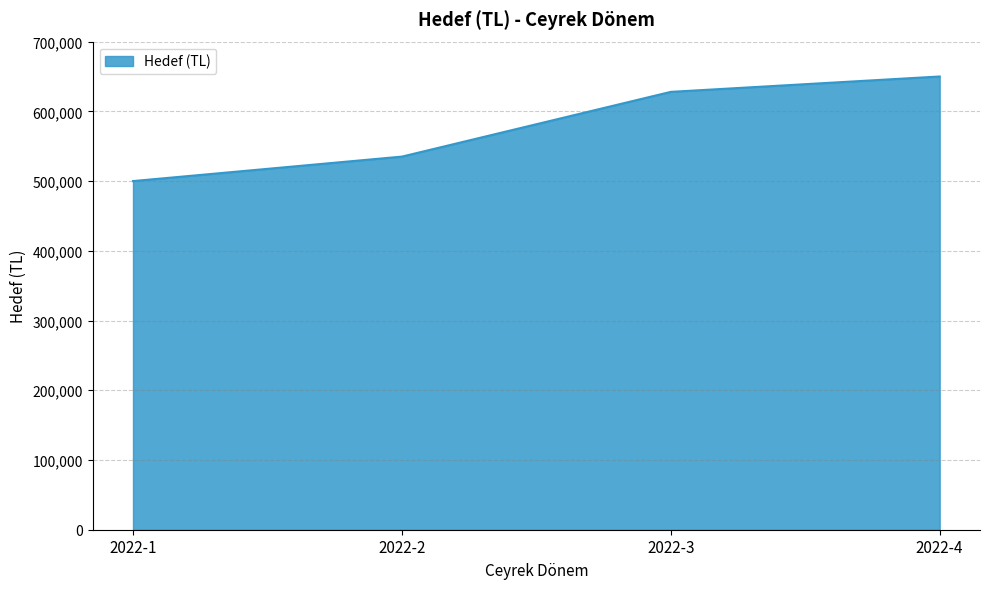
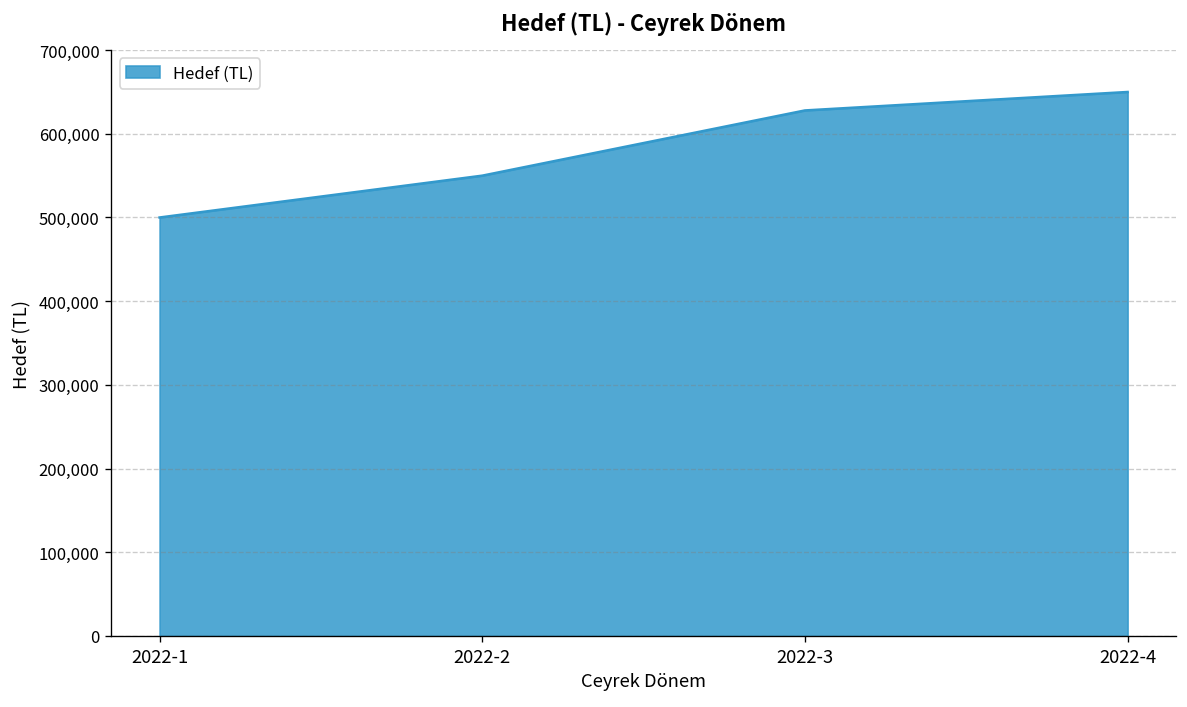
2022-2: 540,000 -> 550,000
